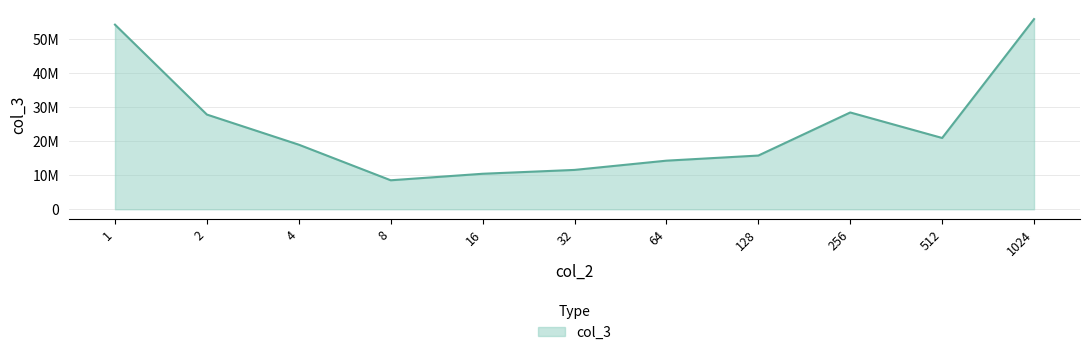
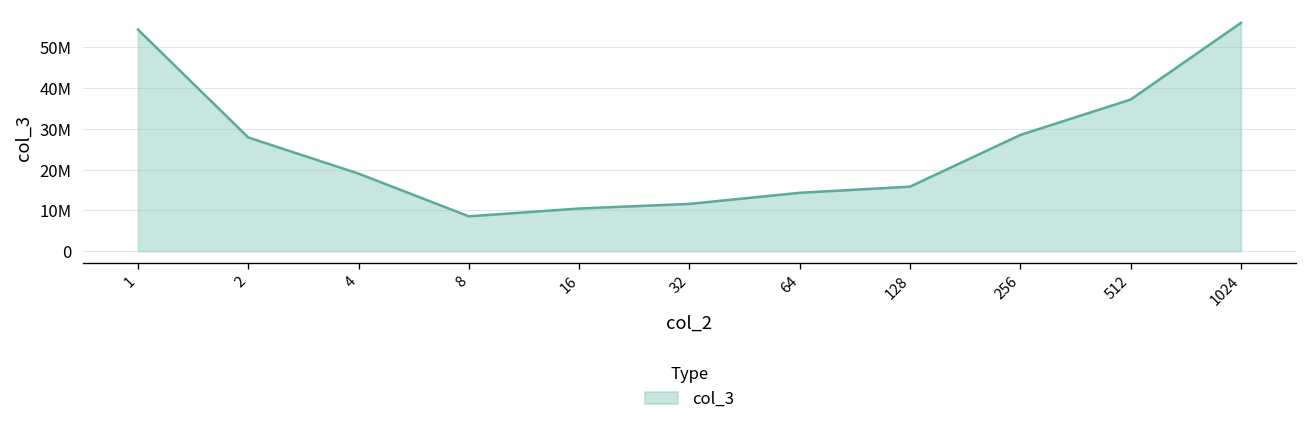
512: 21000000 -> 37000000
